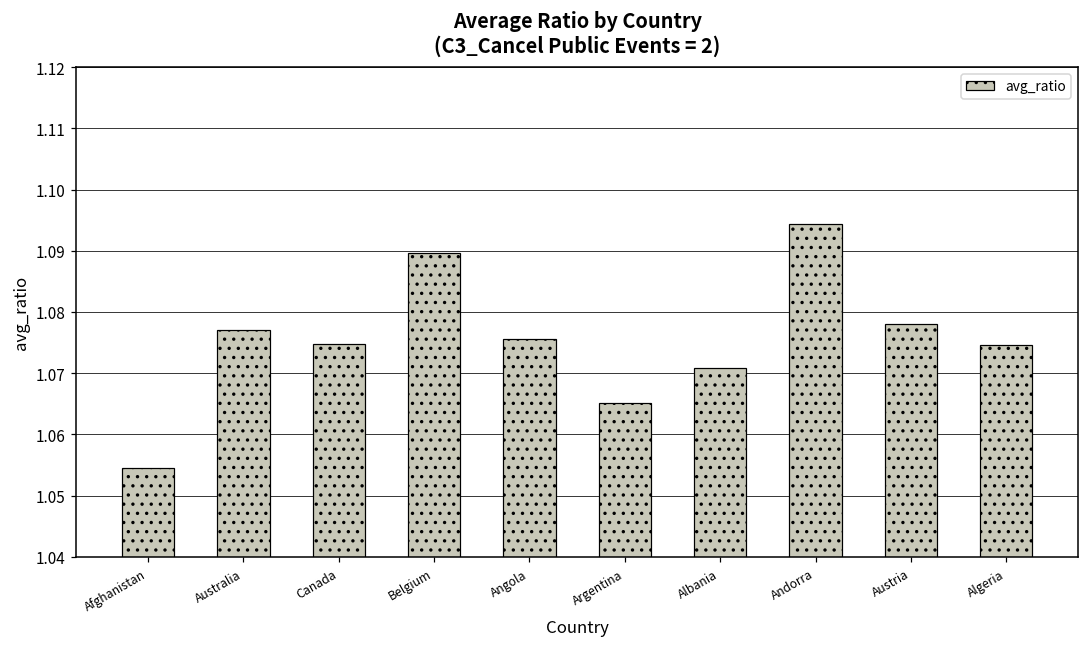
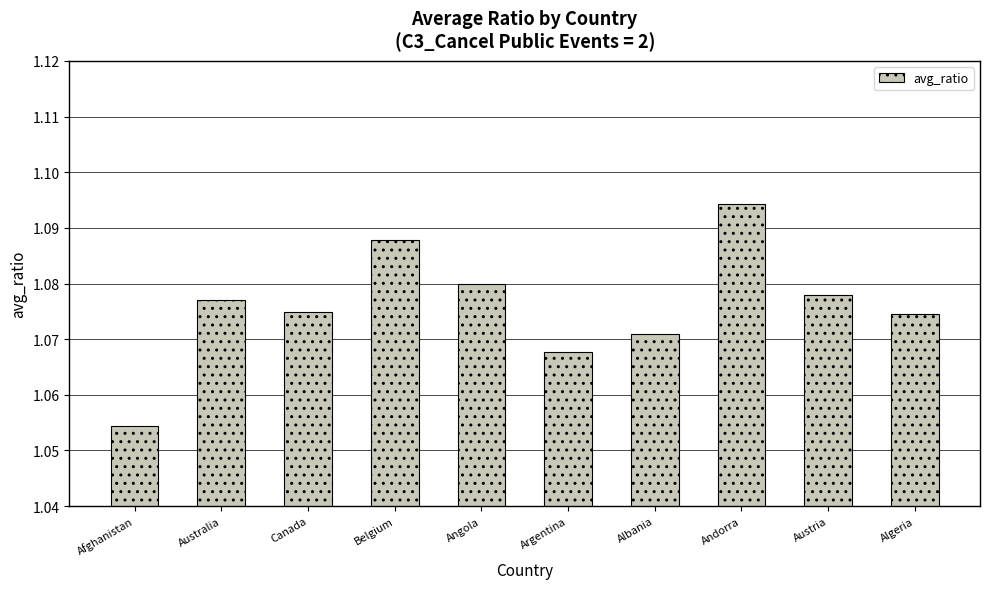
Belgium: 1.090 -> 1.088
Angola: 1.076 -> 1.080
Argentina: 1.065 -> 1.068
